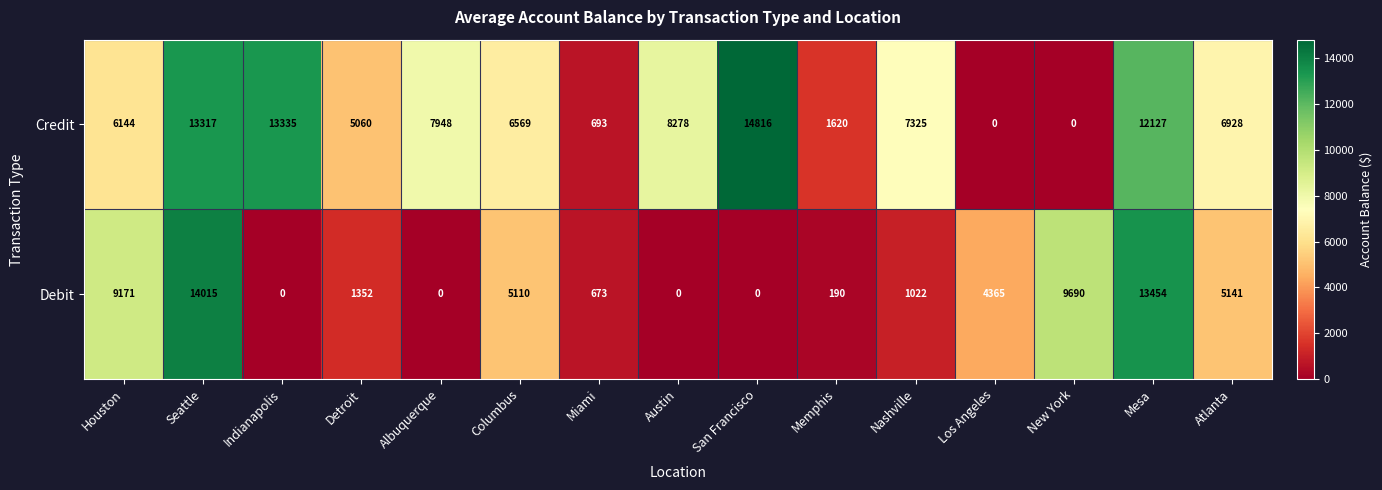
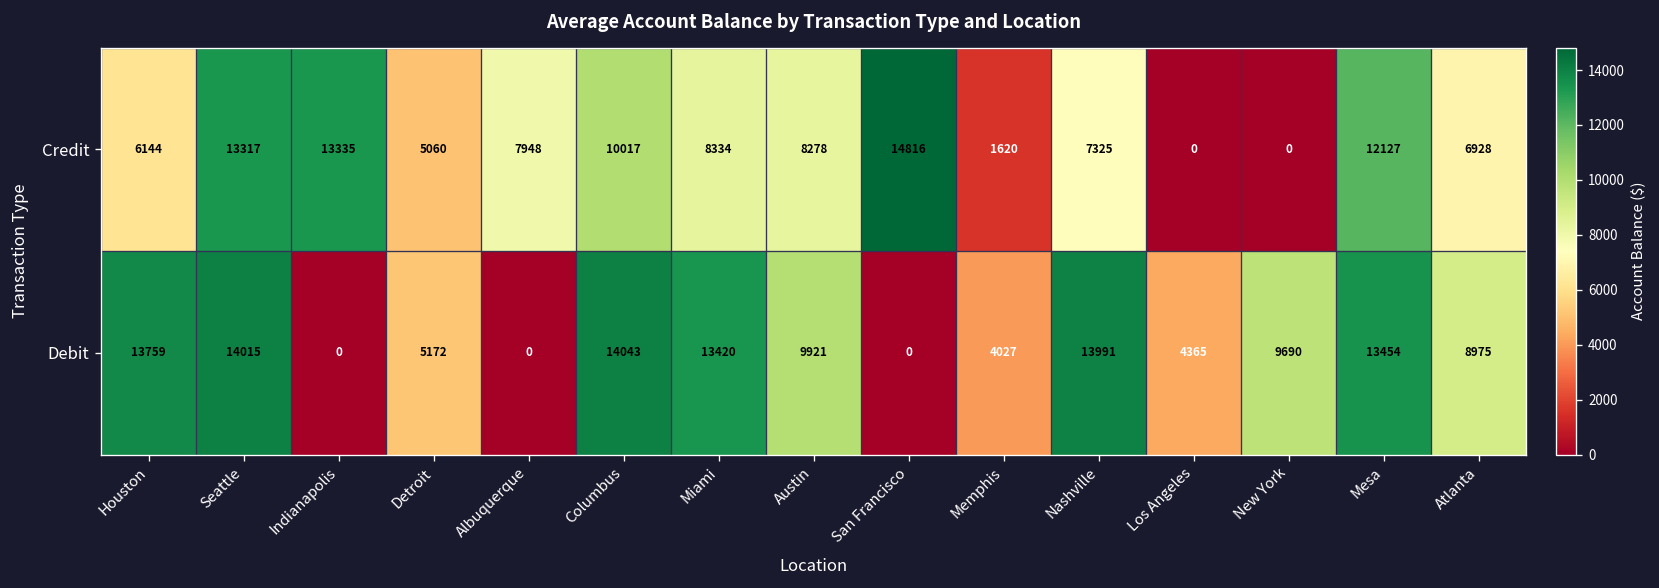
Credit, Columbus: 6569 -> 10017
Credit, Miami: 693 -> 8334
Debit, Houston: 9171 -> 13759
Debit, Detroit: 1352 -> 5172
Debit, Columbus: 5110 -> 14043
Debit, Miami: 673 -> 13420
Debit, Austin: 0 -> 9921
Debit, Memphis: 190 -> 4027
Debit, Nashville: 1022 -> 13991
Debit, Atlanta: 5141 -> 8975
